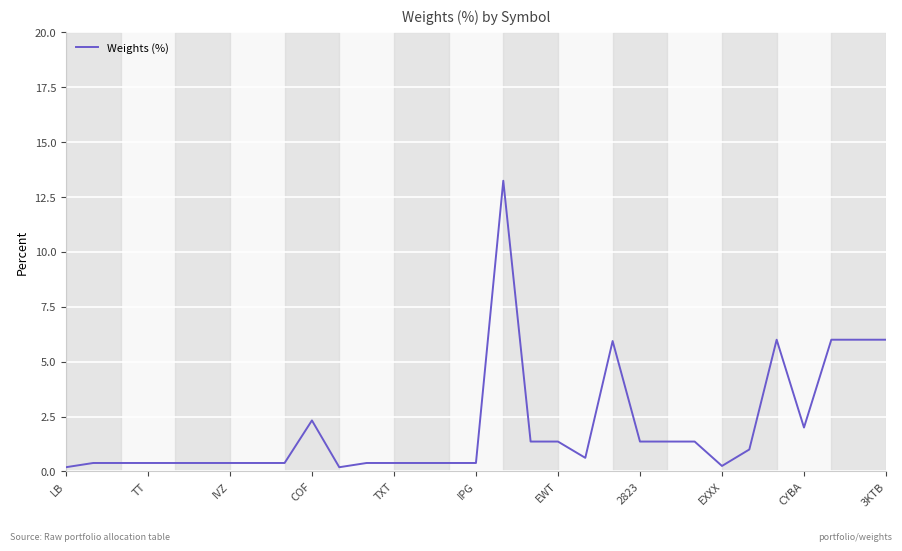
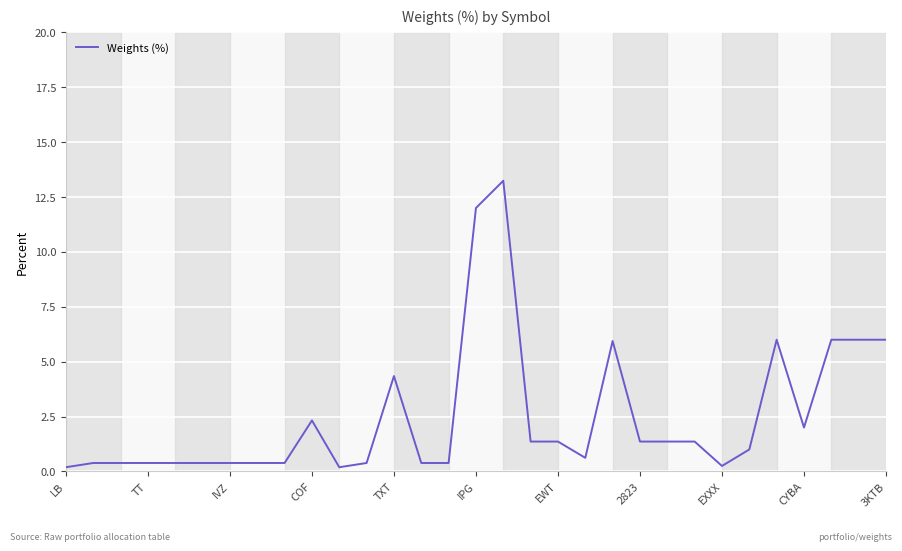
TXT: 0.4 -> 4.3
IPG: 0.4 -> 12.0
